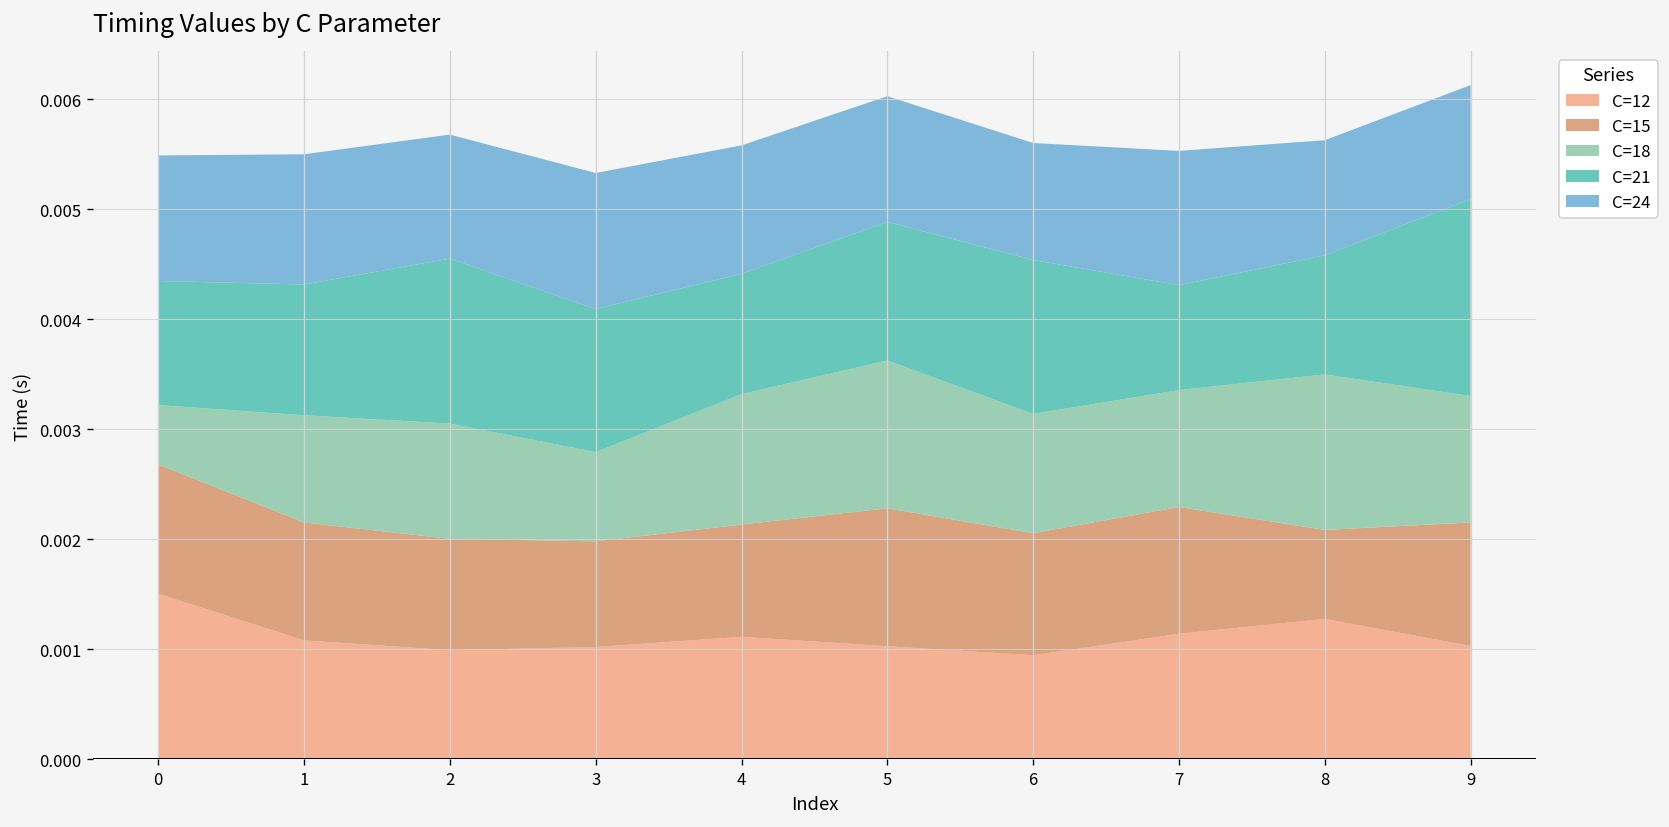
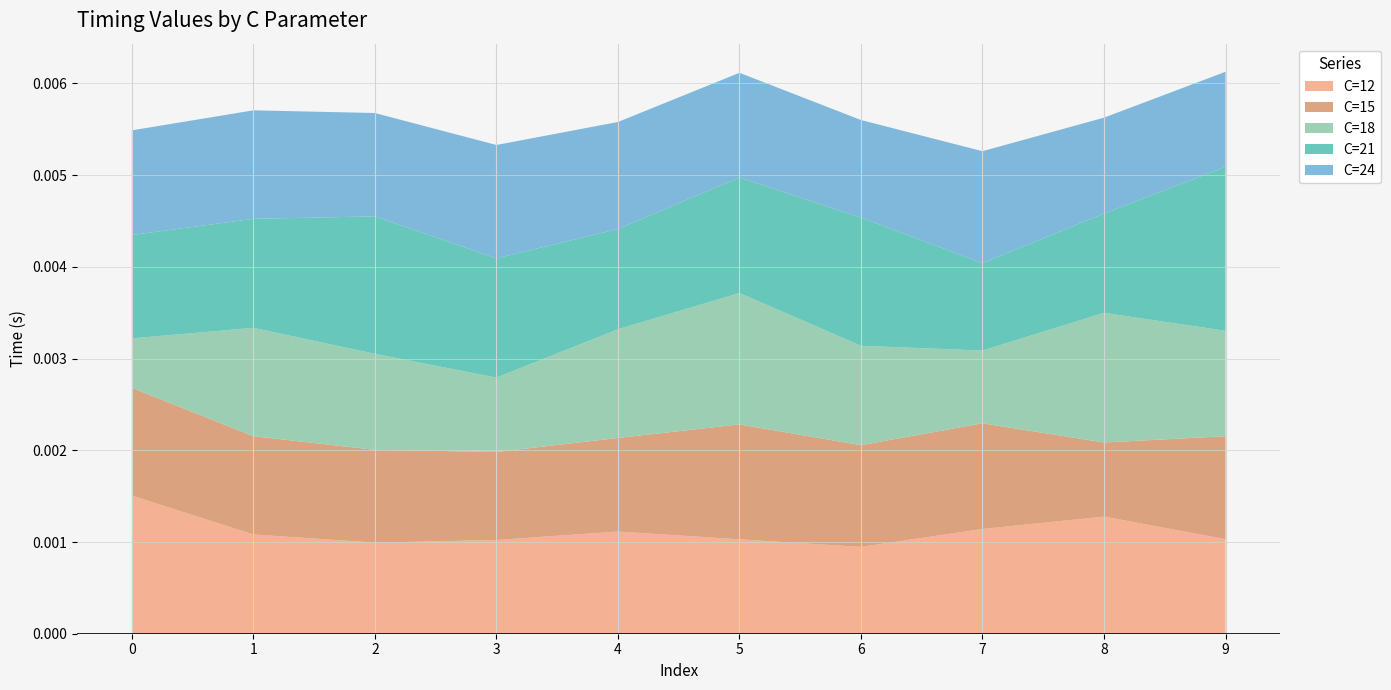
C=18, 1: 0.0010 -> 0.0012
C=18, 5: 0.0013 -> 0.0014
C=18, 7: 0.0011 -> 0.0008
